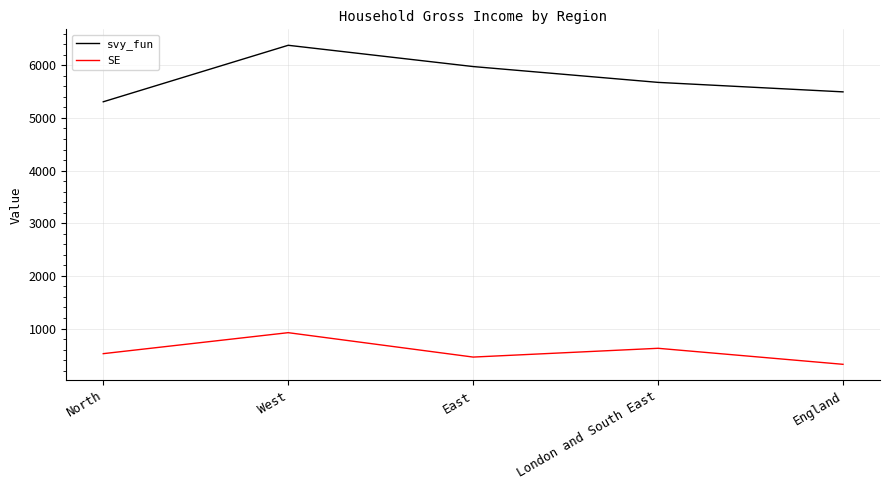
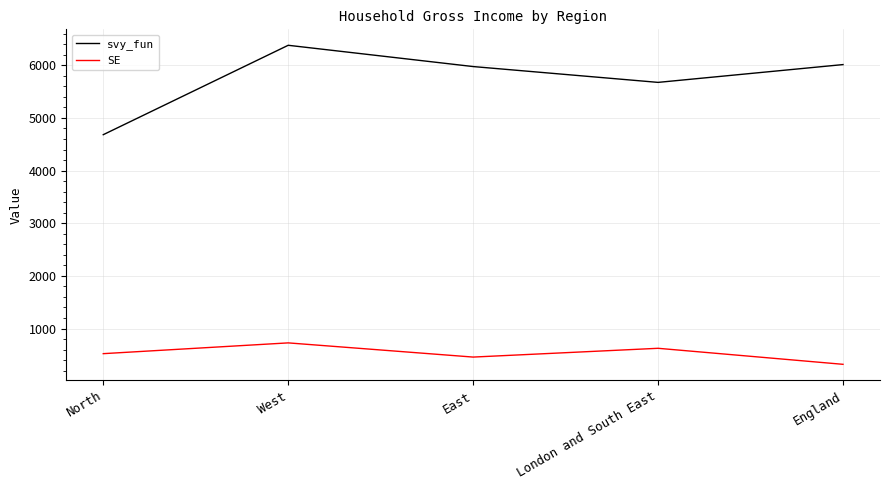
svy_fun, North: 5300 -> 4700
SE, West: 900 -> 700
svy_fun, England: 5500 -> 6000
